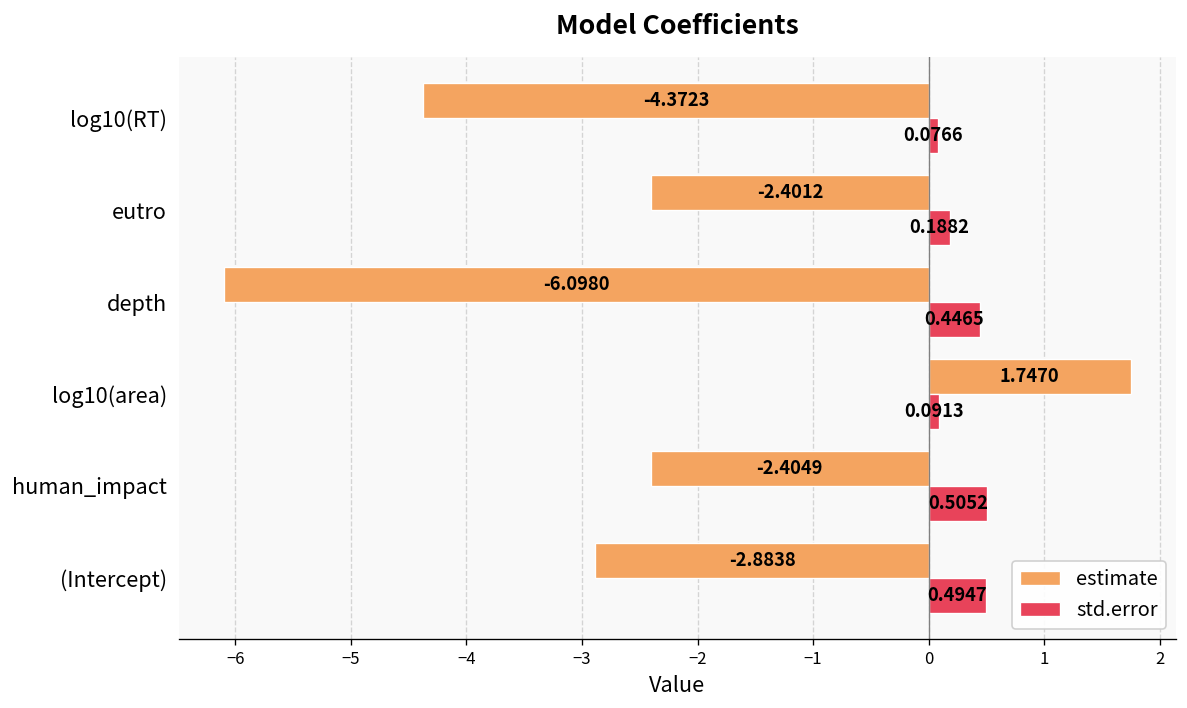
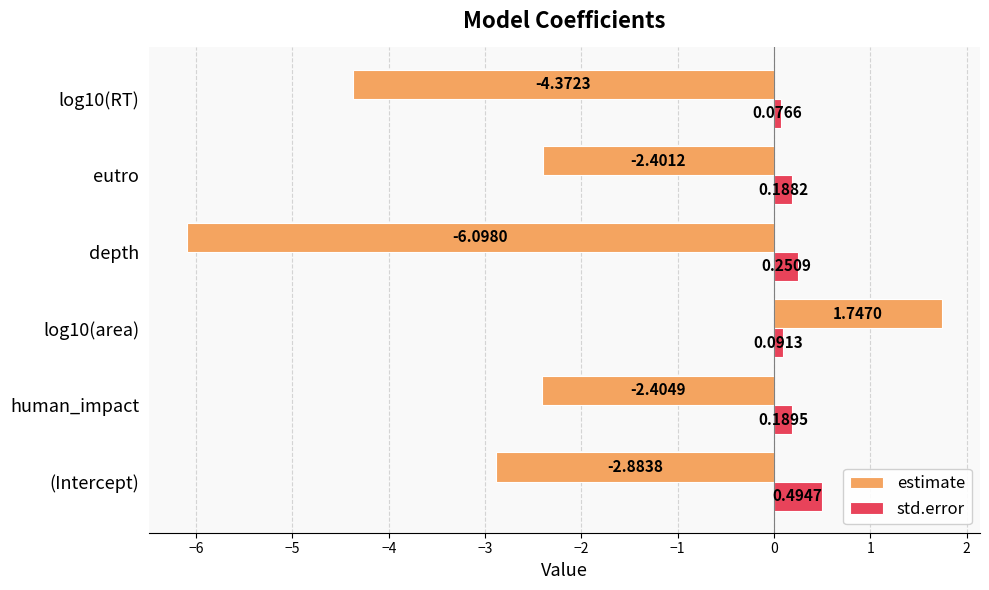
std.error, depth: 0.4465 -> 0.2509
std.error, human_impact: 0.5052 -> 0.1895
